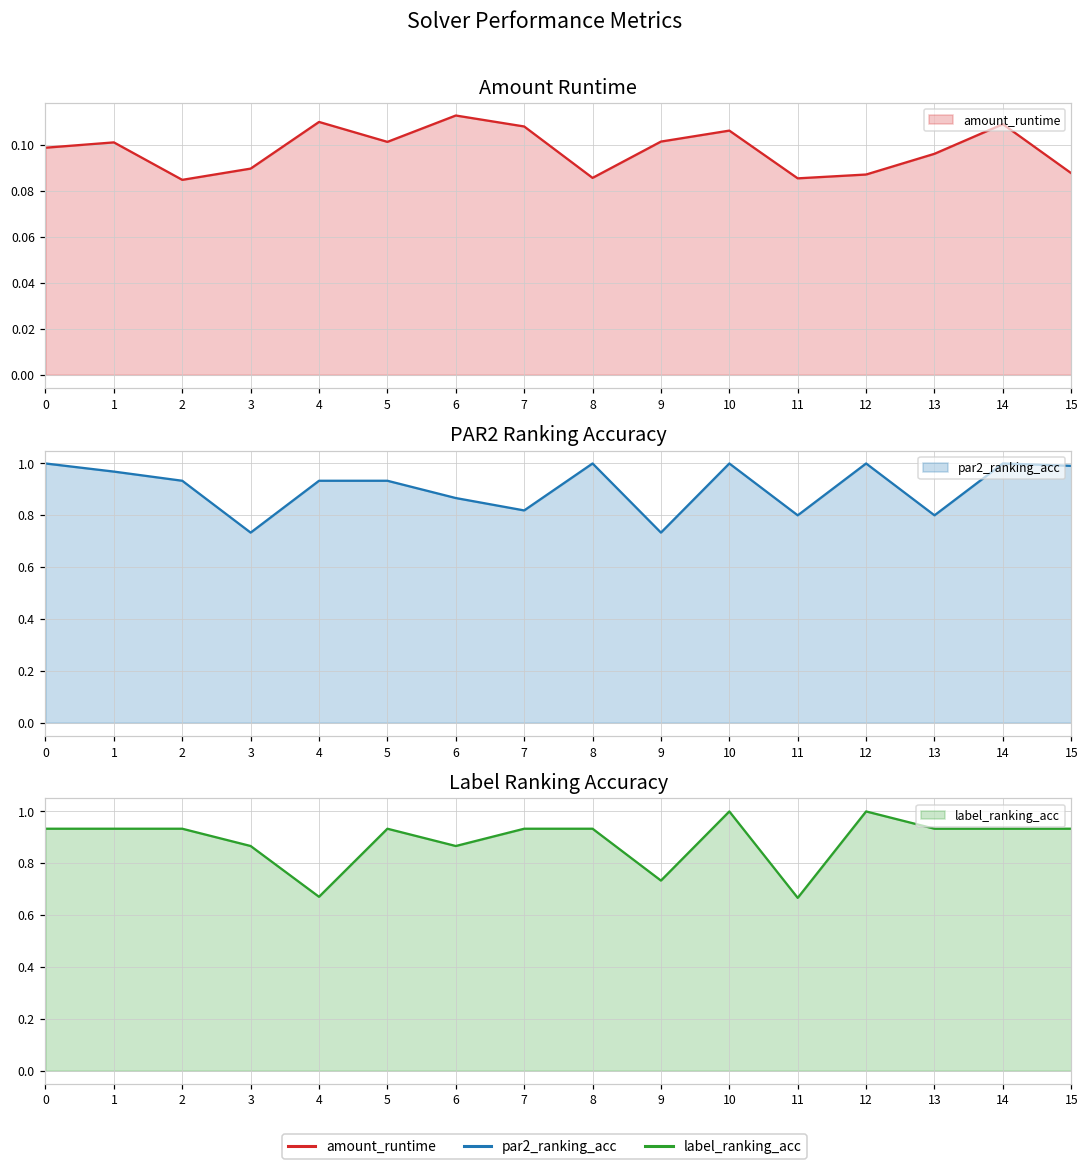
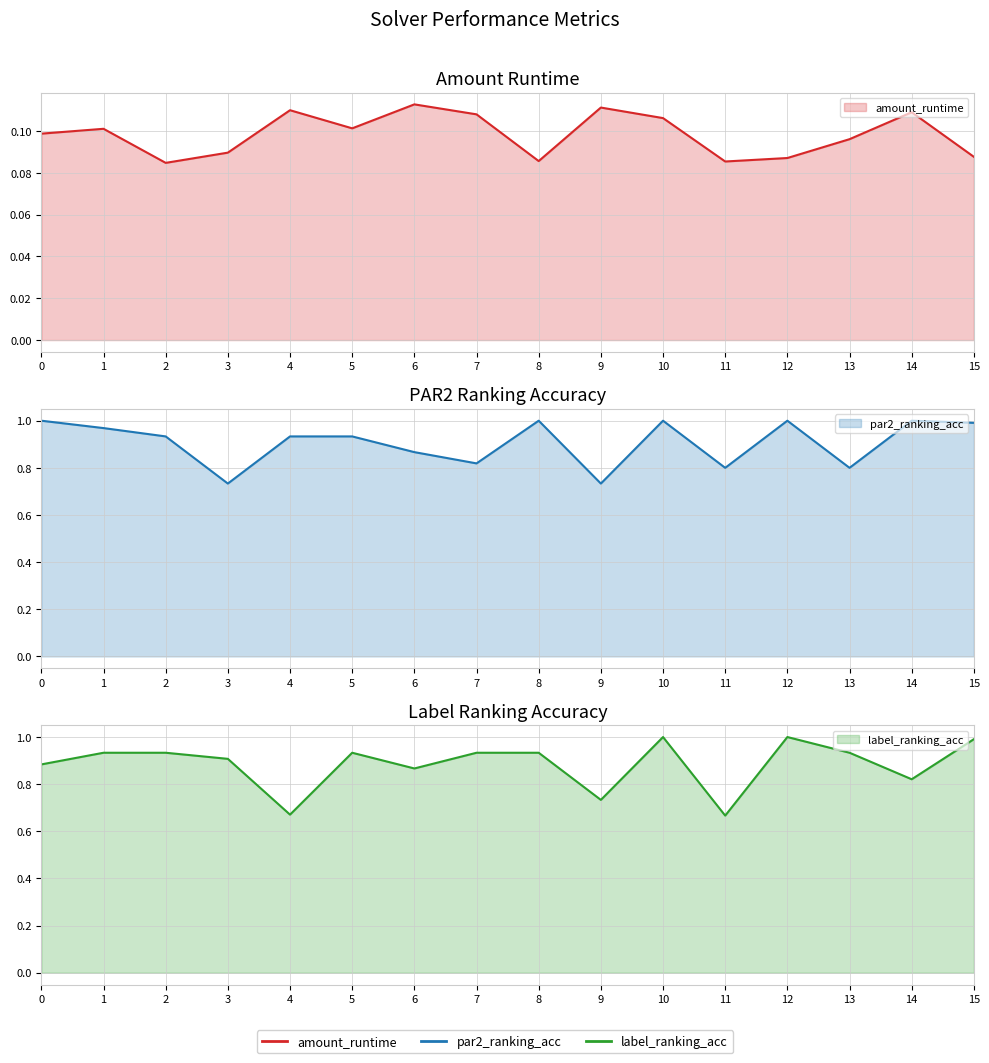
Amount Runtime, 9: 0.101 -> 0.111
Label Ranking Accuracy, 0: 0.93 -> 0.88
Label Ranking Accuracy, 3: 0.87 -> 0.91
Label Ranking Accuracy, 14: 0.93 -> 0.82
Label Ranking Accuracy, 15: 0.93 -> 0.99
